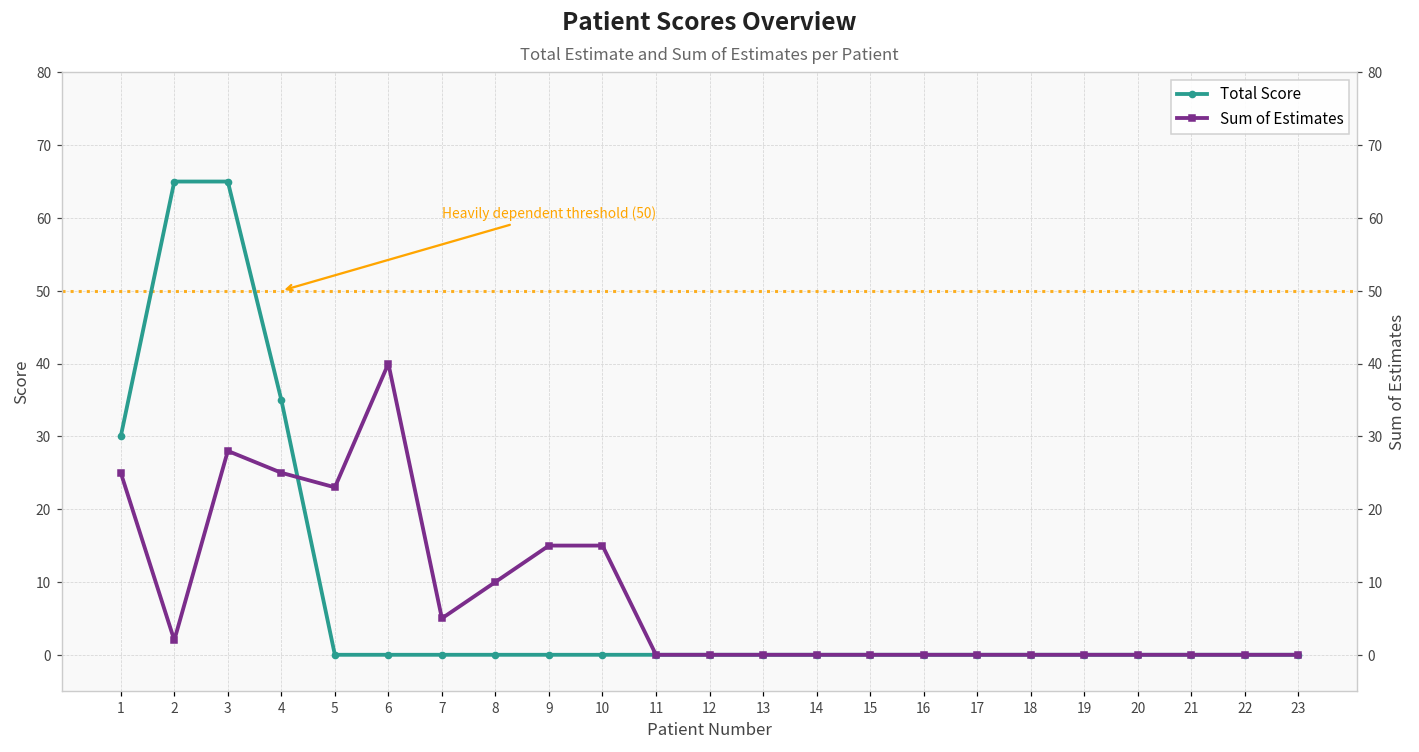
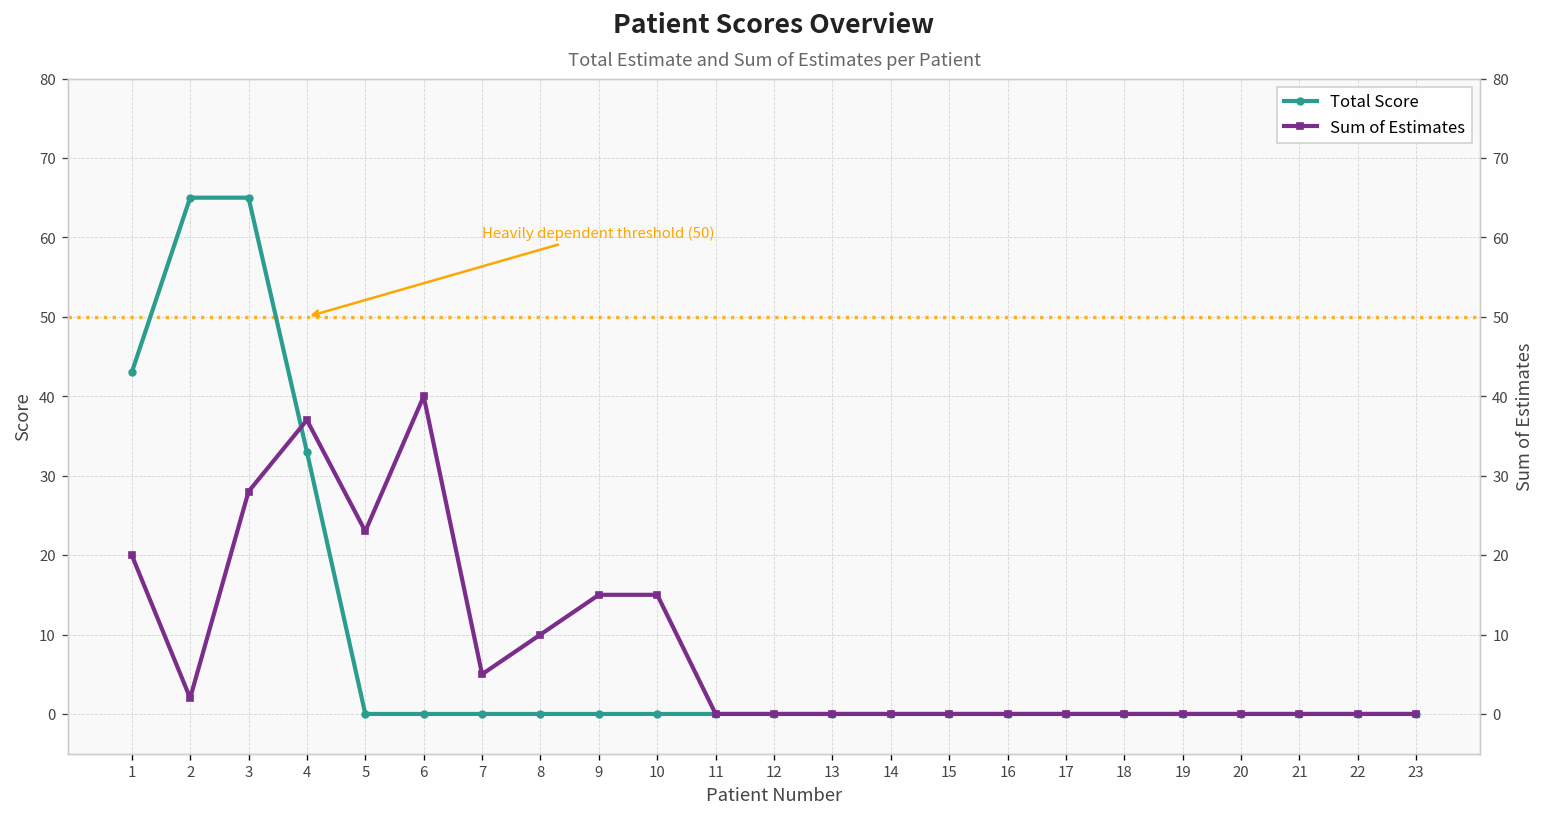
Total Score, 1: 30 -> 43
Total Score, 4: 35 -> 33
Sum of Estimates, 1: 25 -> 20
Sum of Estimates, 4: 25 -> 37
